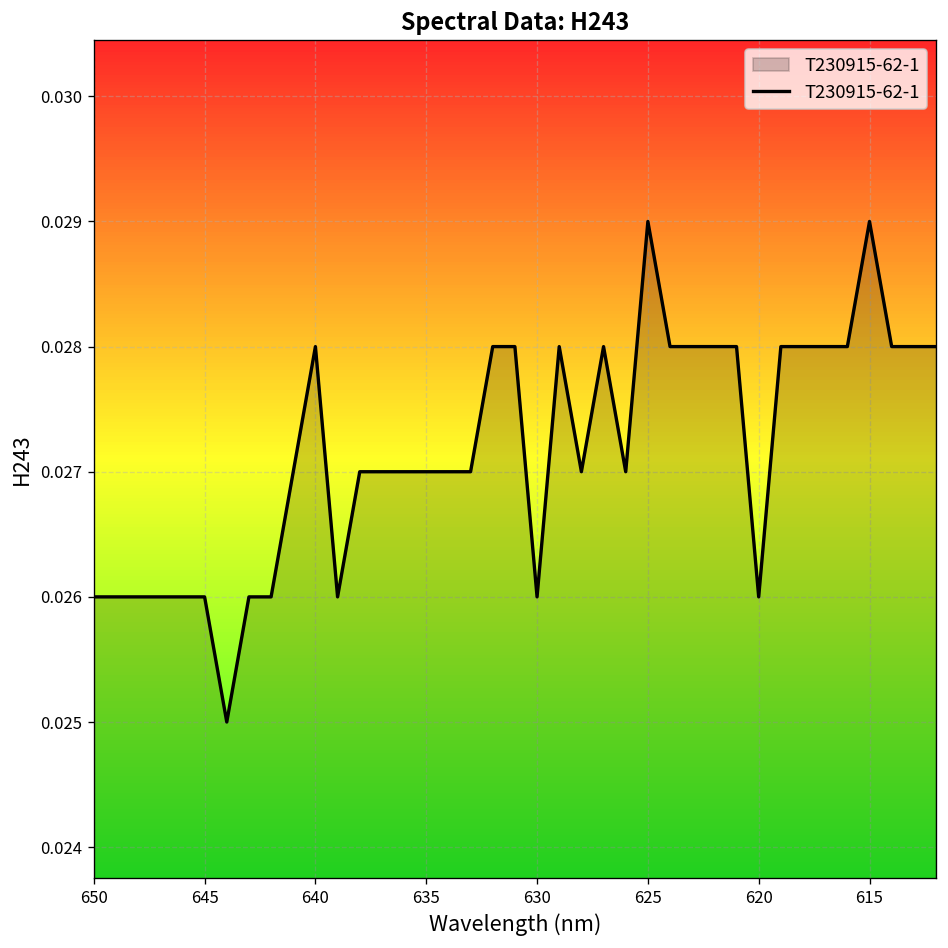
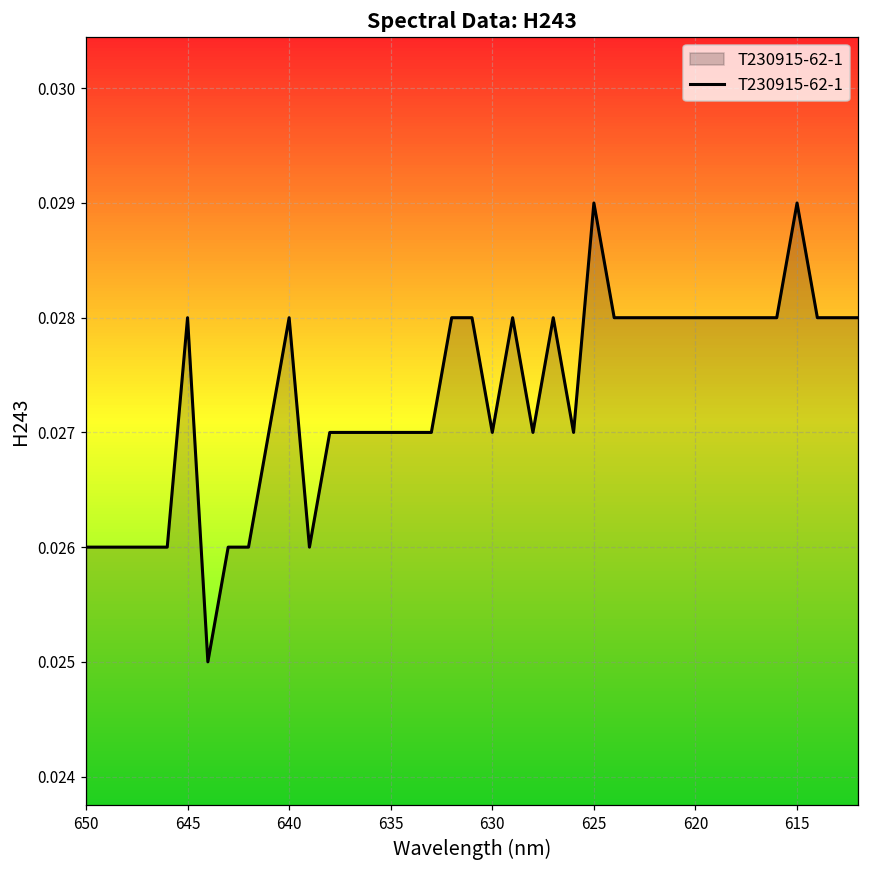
645: 0.026 -> 0.028
630: 0.026 -> 0.027
620: 0.026 -> 0.028
